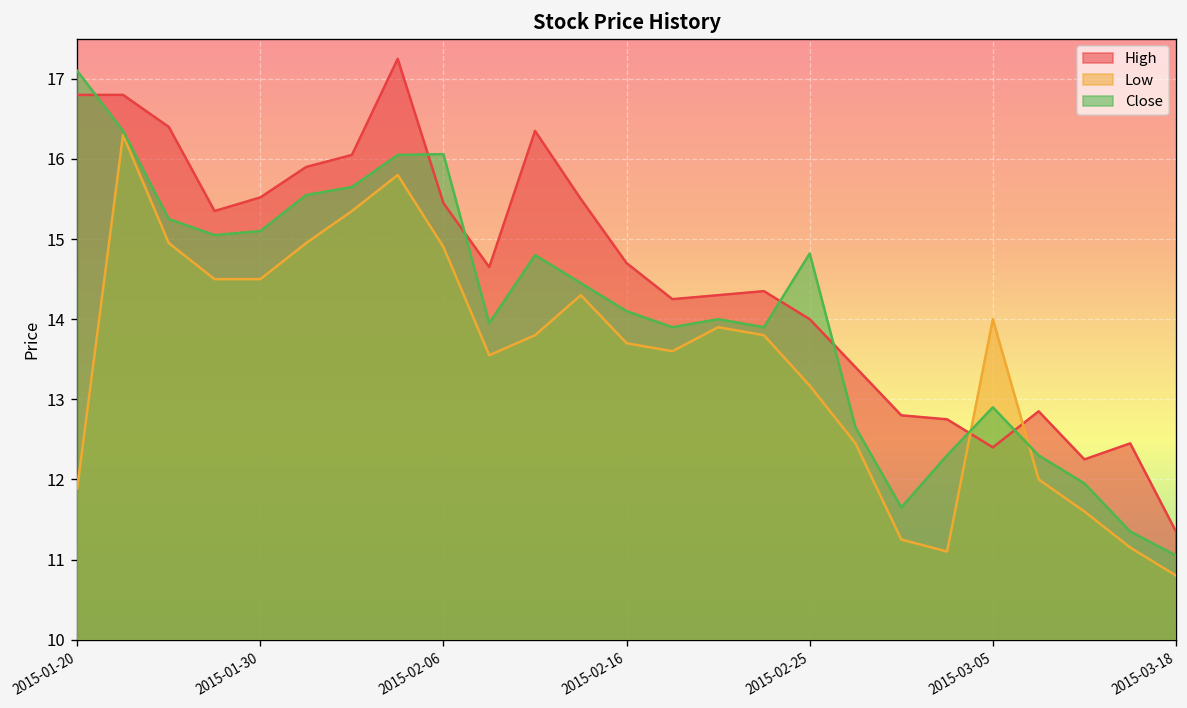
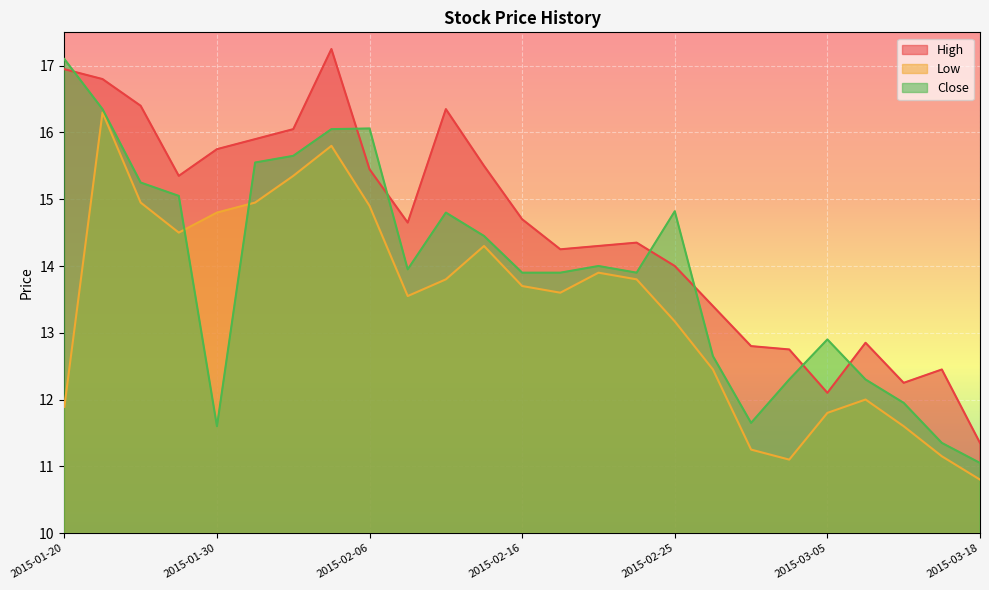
High, 2015-01-20: 16.8 -> 16.9
High, 2015-01-30: 15.5 -> 15.8
Low, 2015-01-30: 14.5 -> 14.8
Close, 2015-01-30: 15.1 -> 11.6
Close, 2015-02-16: 14.1 -> 13.9
High, 2015-03-05: 12.4 -> 12.1
Low, 2015-03-05: 14.0 -> 11.8
